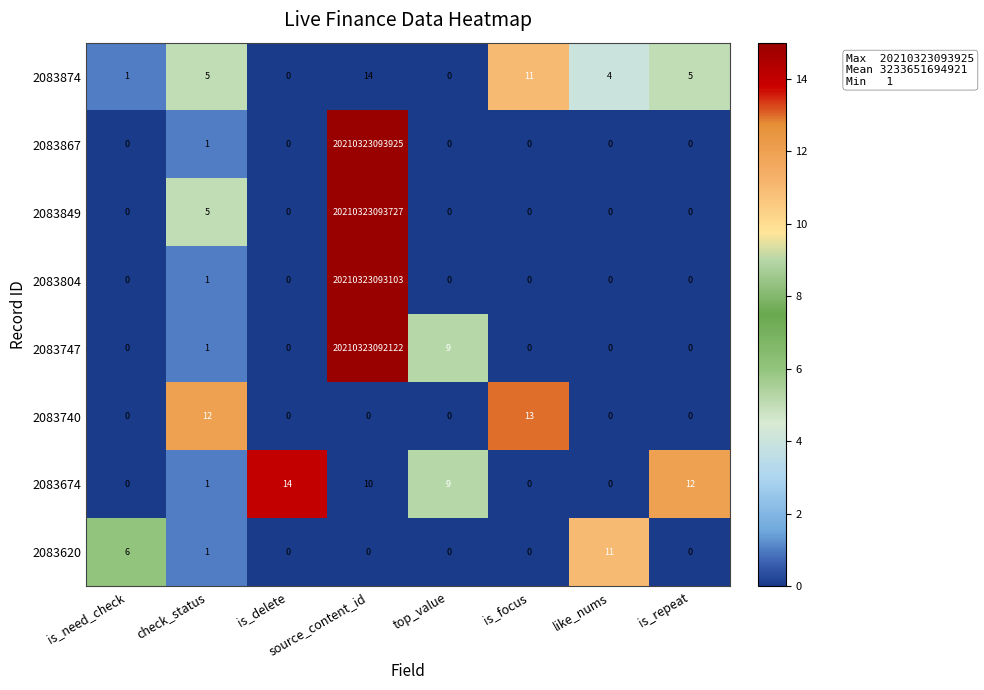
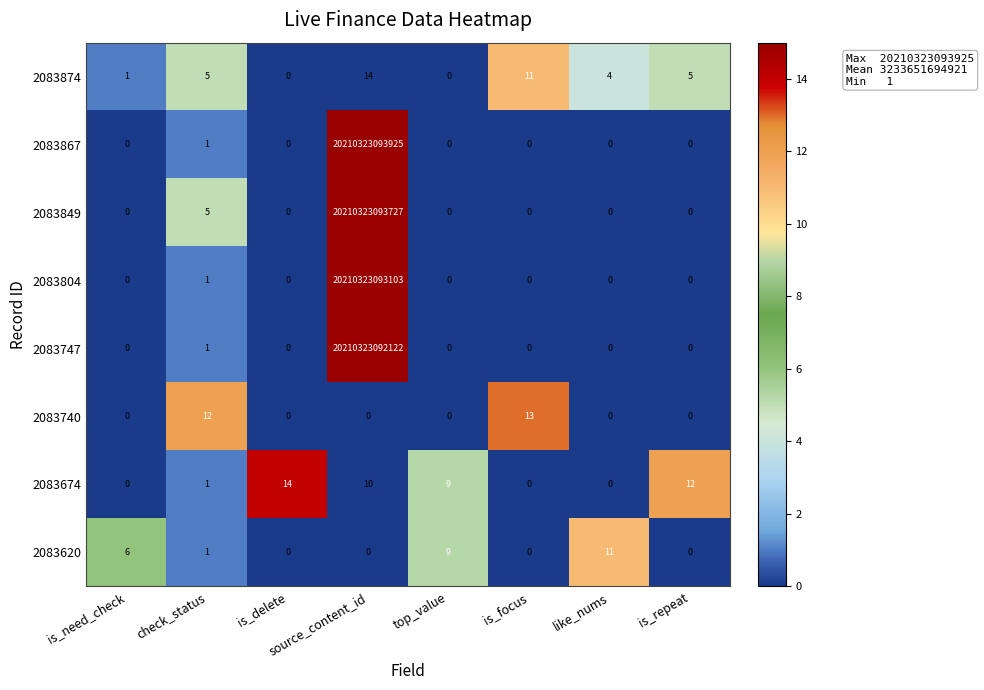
2083747, top_value: 9 -> 0
2083620, top_value: 0 -> 9
